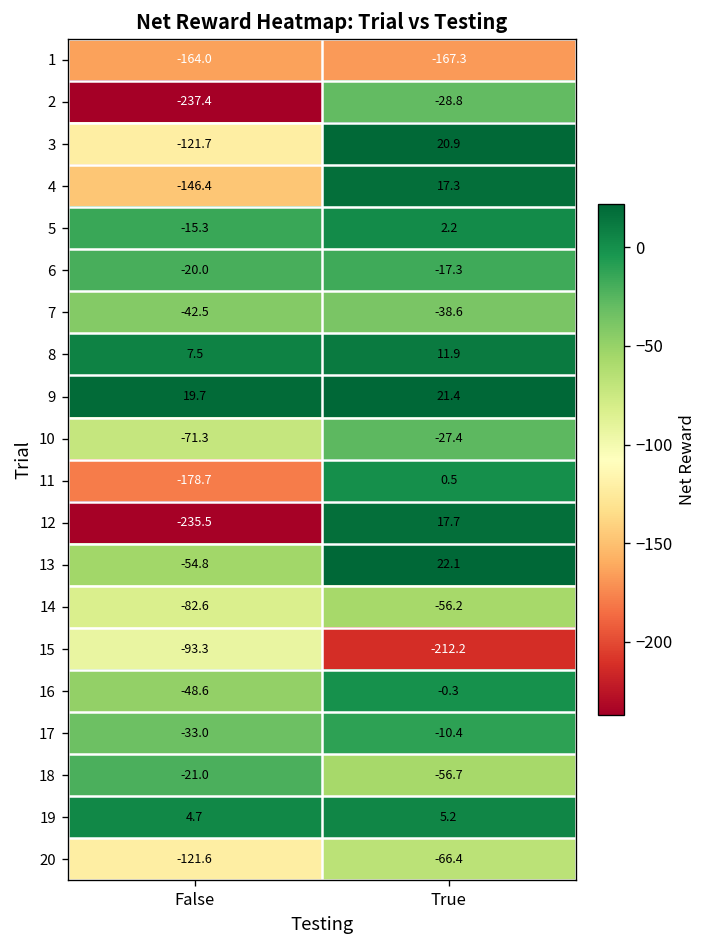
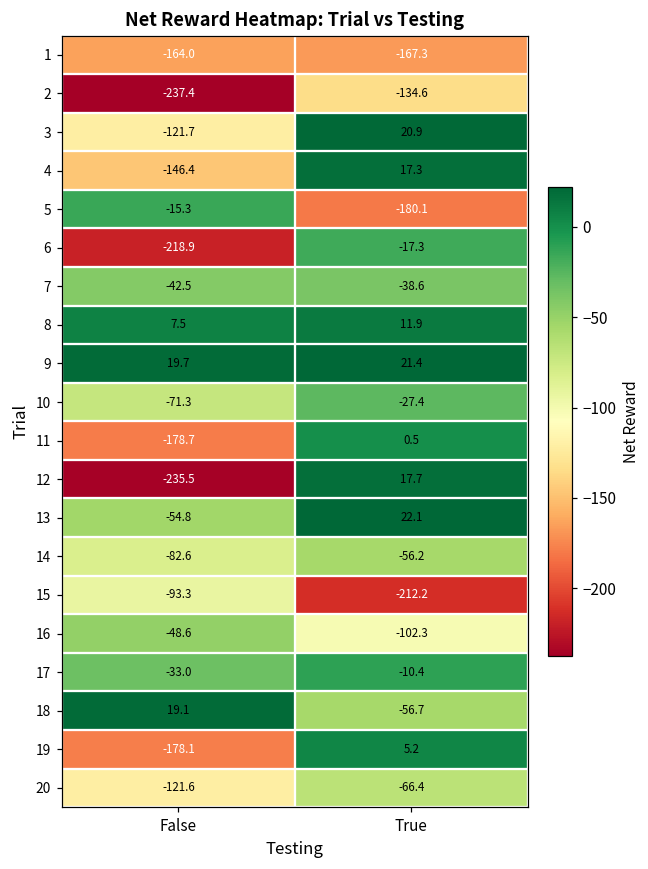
2, True: -28.8 -> -134.6
5, True: 2.2 -> -180.1
6, False: -20.0 -> -218.9
16, True: -0.3 -> -102.3
18, False: -21.0 -> 19.1
19, False: 4.7 -> -178.1
